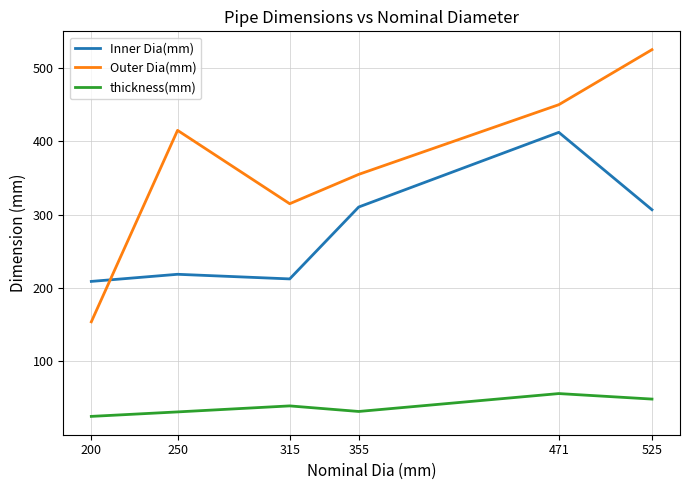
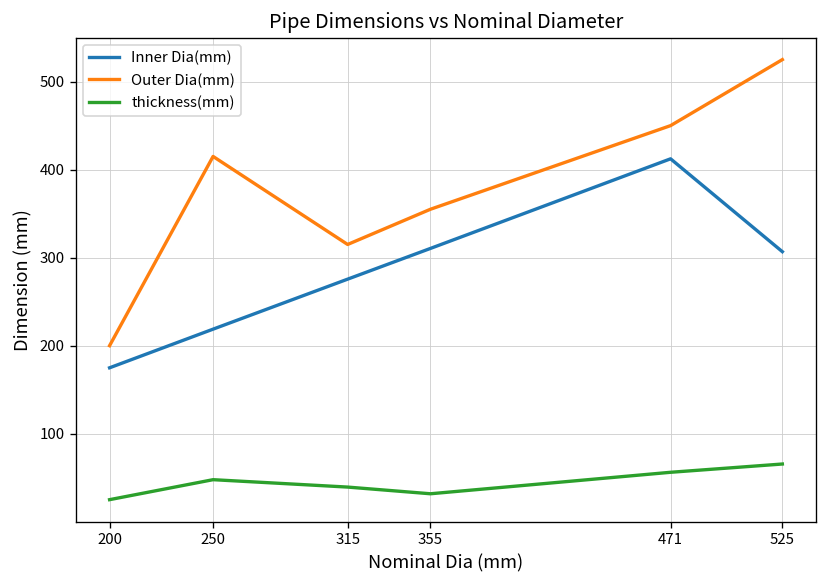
Inner Dia(mm), 200: 210 -> 170
Outer Dia(mm), 200: 150 -> 200
thickness(mm), 250: 30 -> 50
Inner Dia(mm), 315: 210 -> 280
thickness(mm), 525: 50 -> 70
